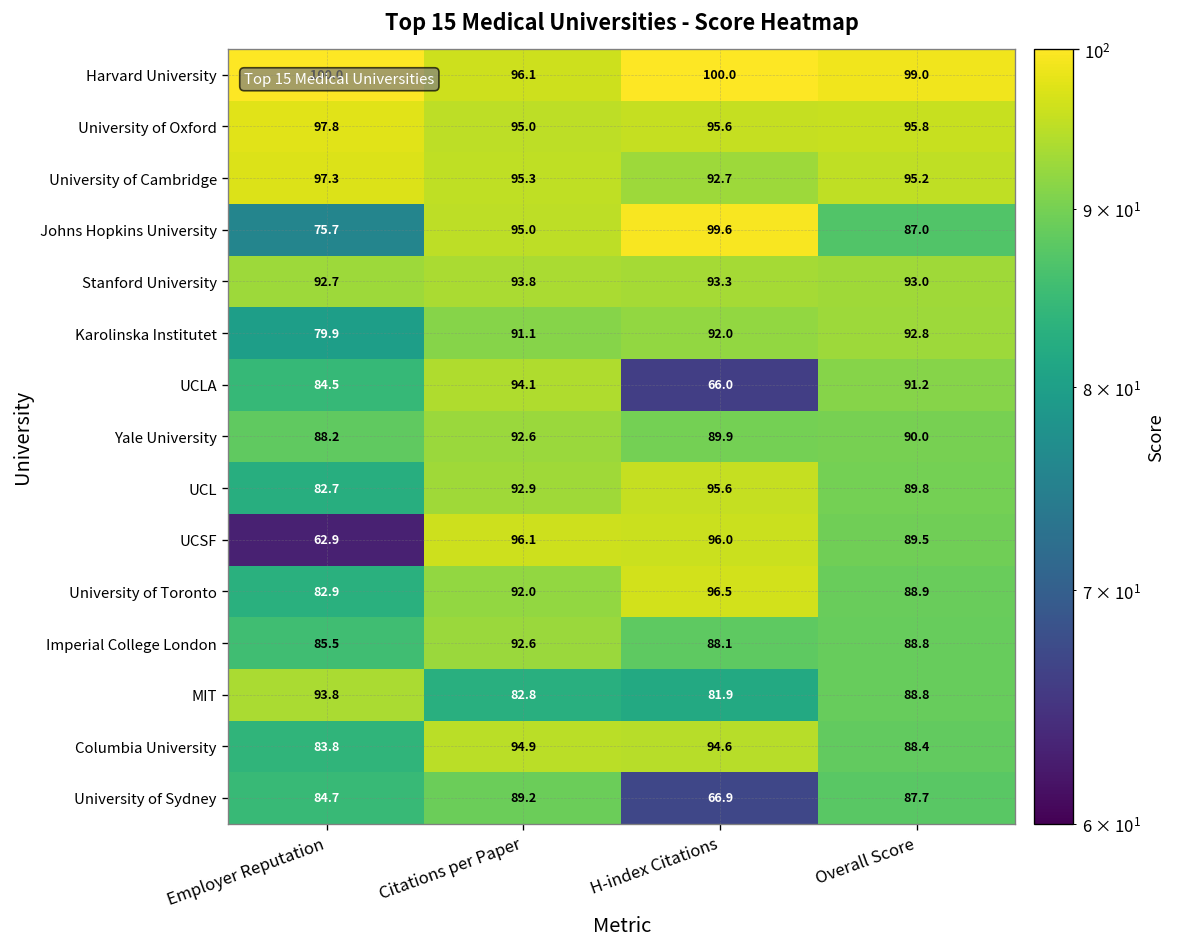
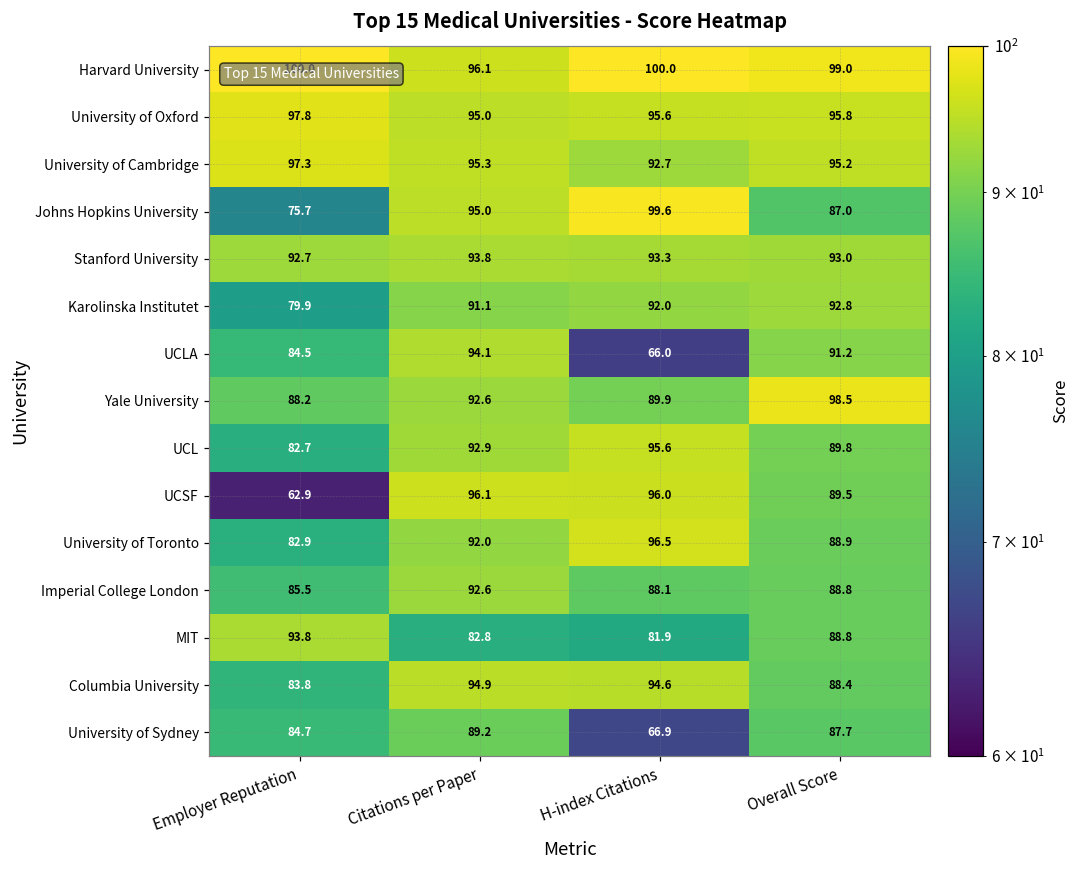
Yale University, Overall Score: 90.0 -> 98.5
